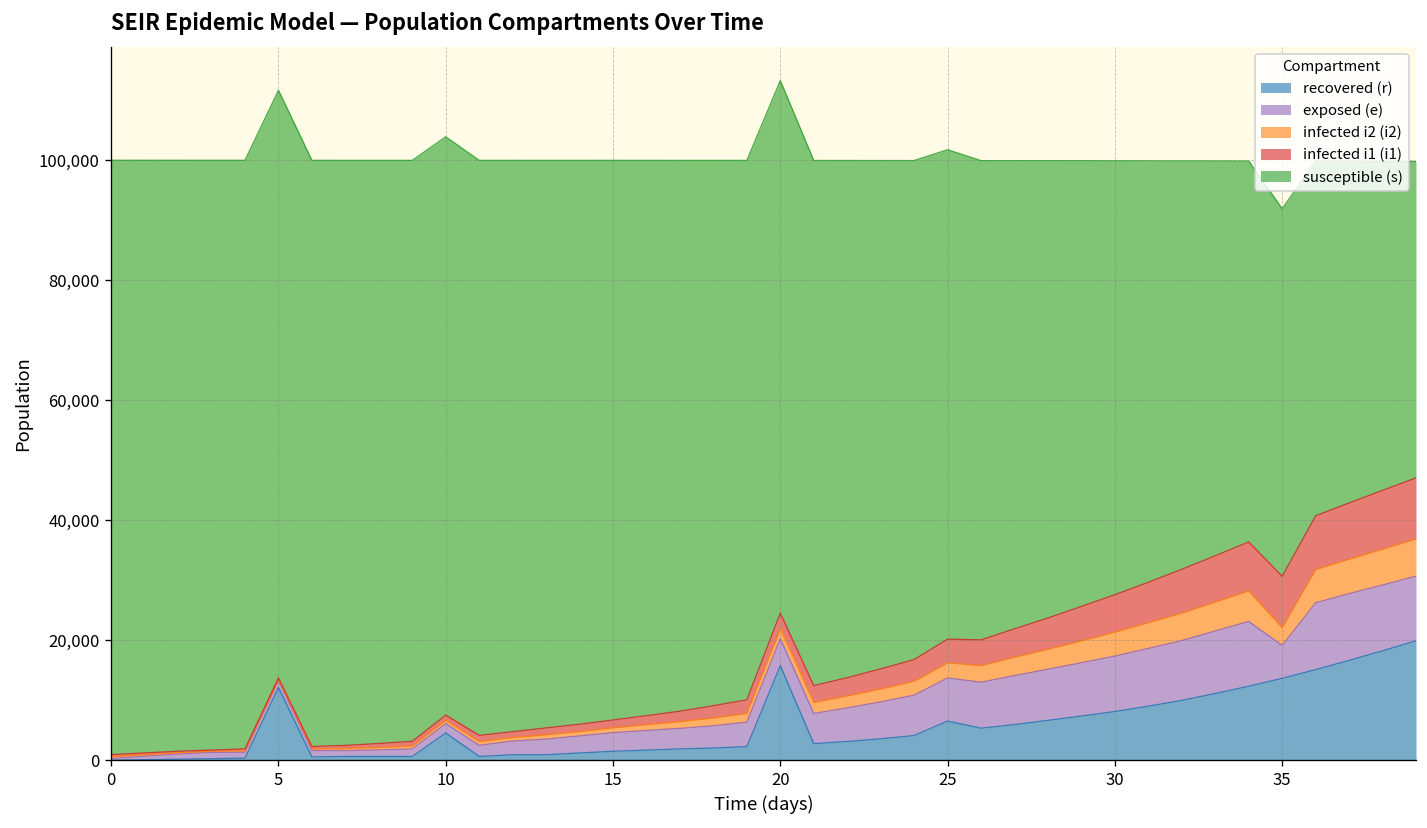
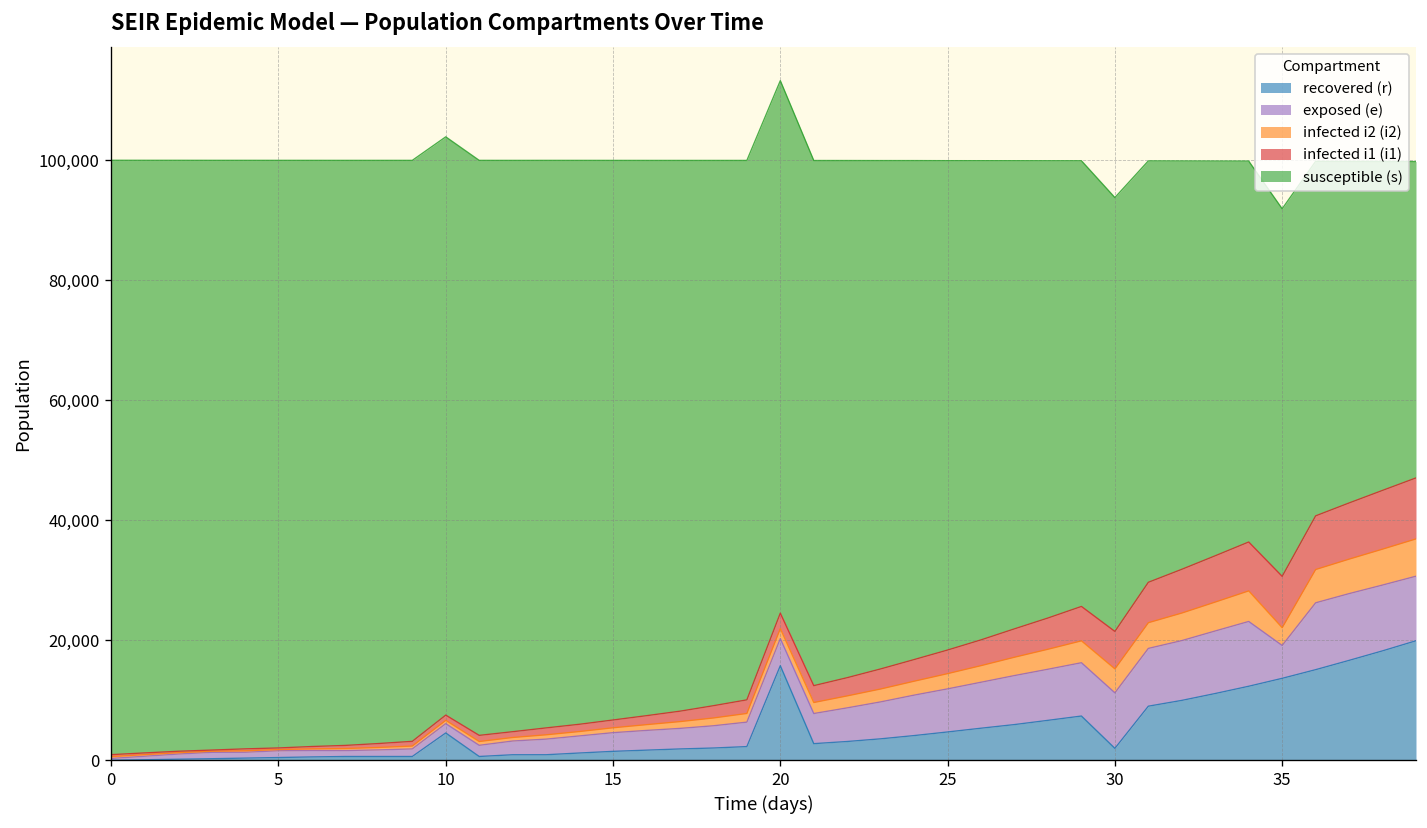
recovered (r), 5: 12,000 -> 0
recovered (r), 25: 7,000 -> 5,000
recovered (r), 30: 8,000 -> 2,000
